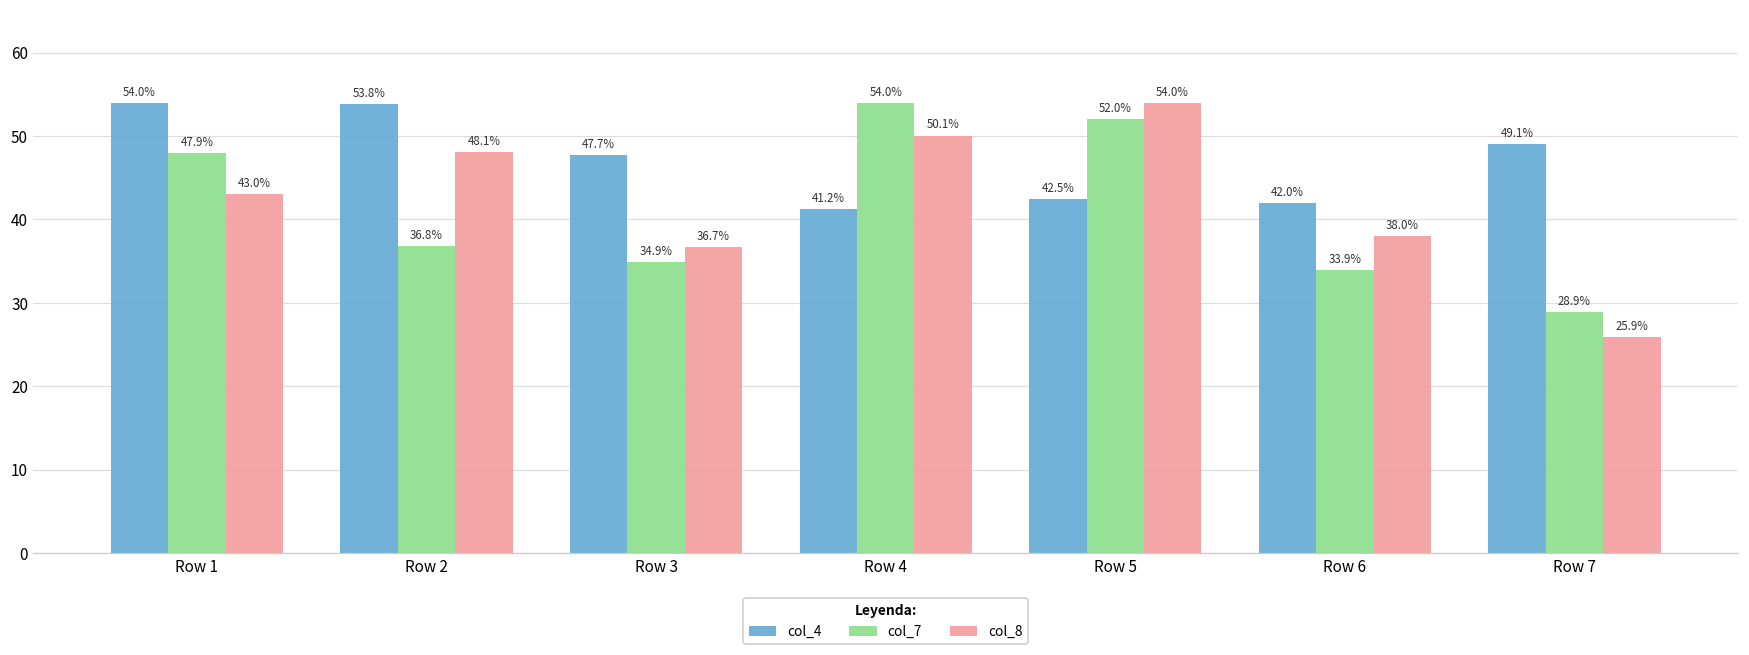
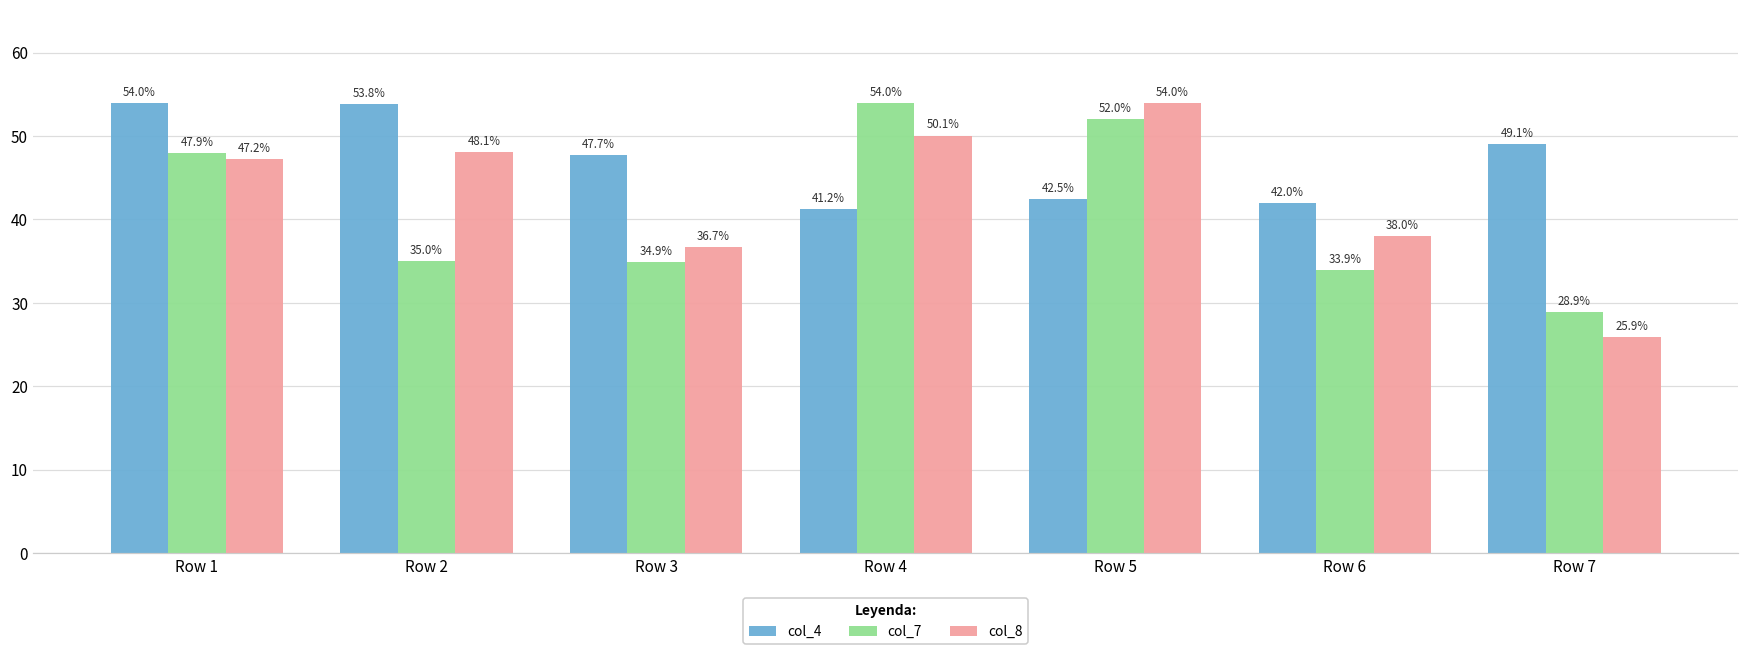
col_8, Row 1: 43.0% -> 47.2%
col_7, Row 2: 36.8% -> 35.0%
